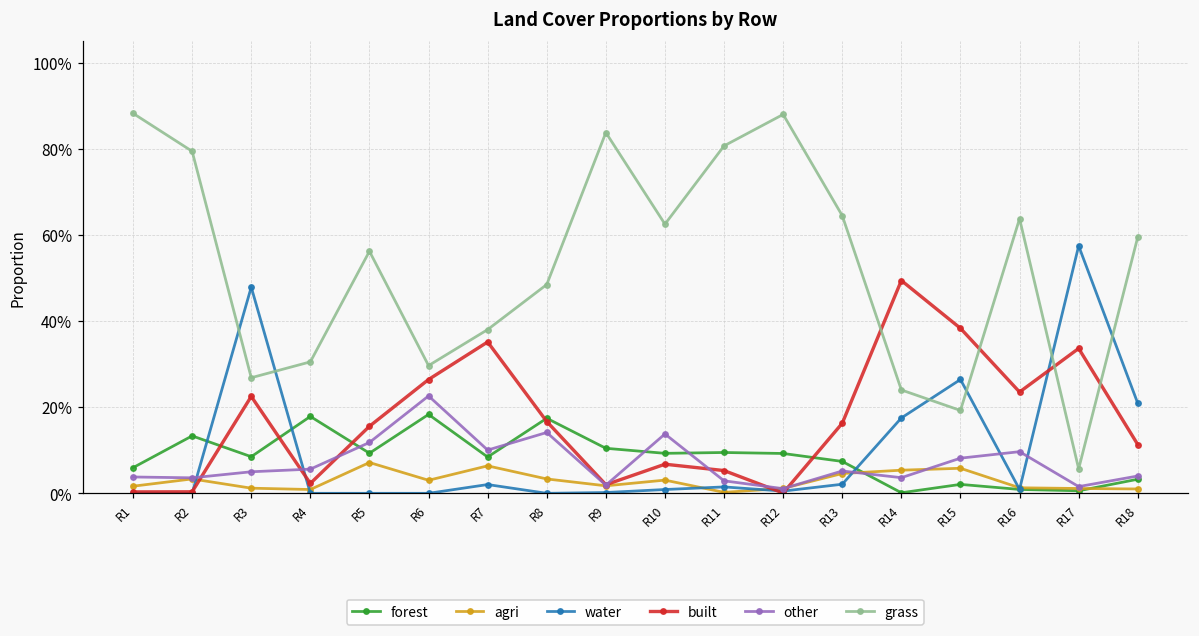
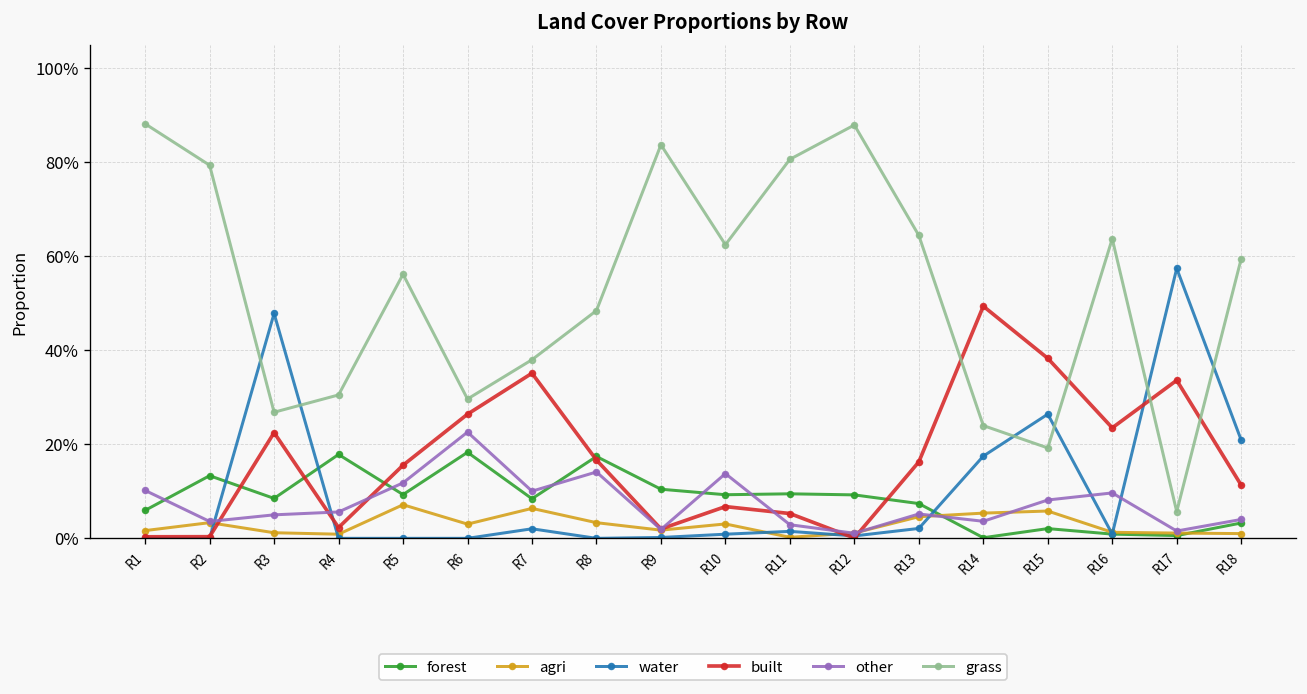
other, R1: 4% -> 10%
